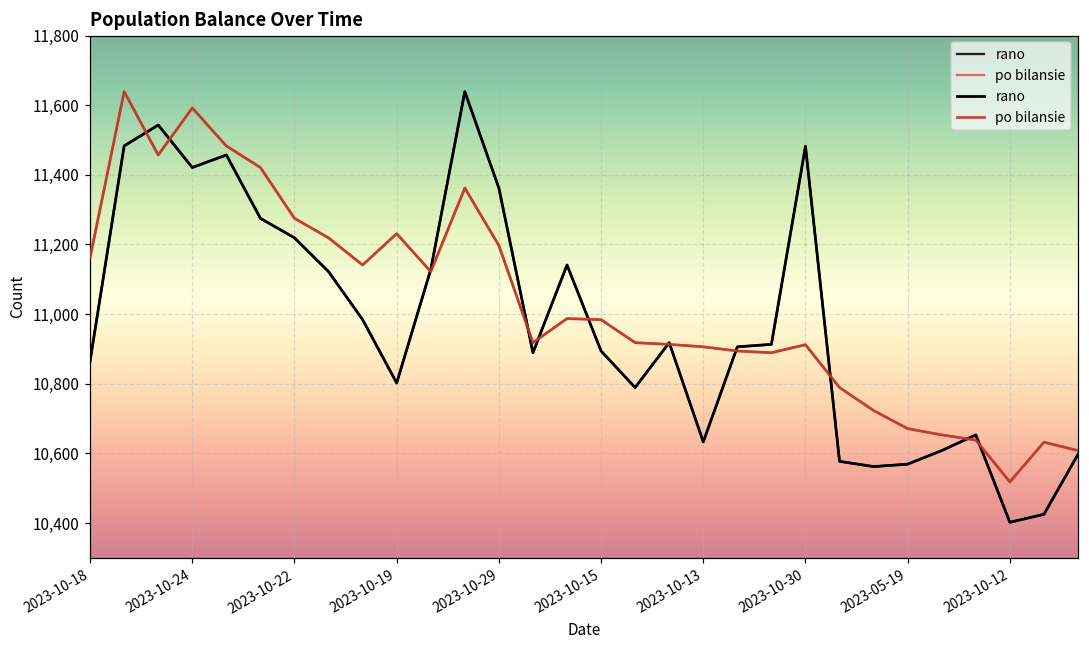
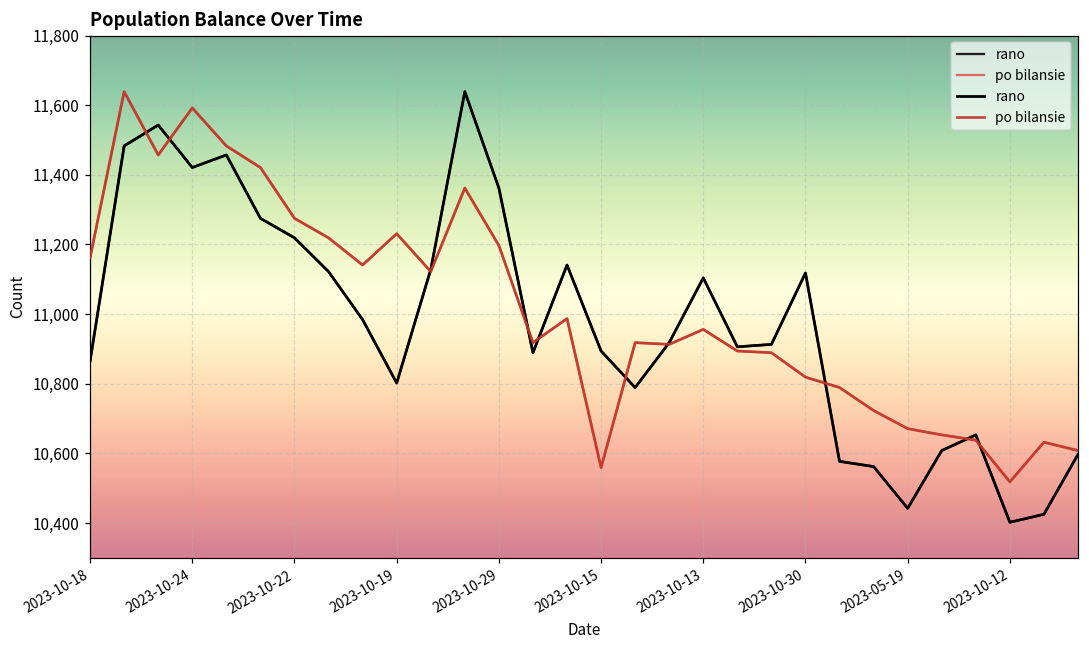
po bilansie, 2023-10-15: 10,980 -> 10,560
rano, 2023-10-13: 10,630 -> 11,100
po bilansie, 2023-10-13: 10,910 -> 10,960
rano, 2023-10-30: 11,480 -> 11,120
po bilansie, 2023-10-30: 10,910 -> 10,820
rano, 2023-05-19: 10,570 -> 10,440
